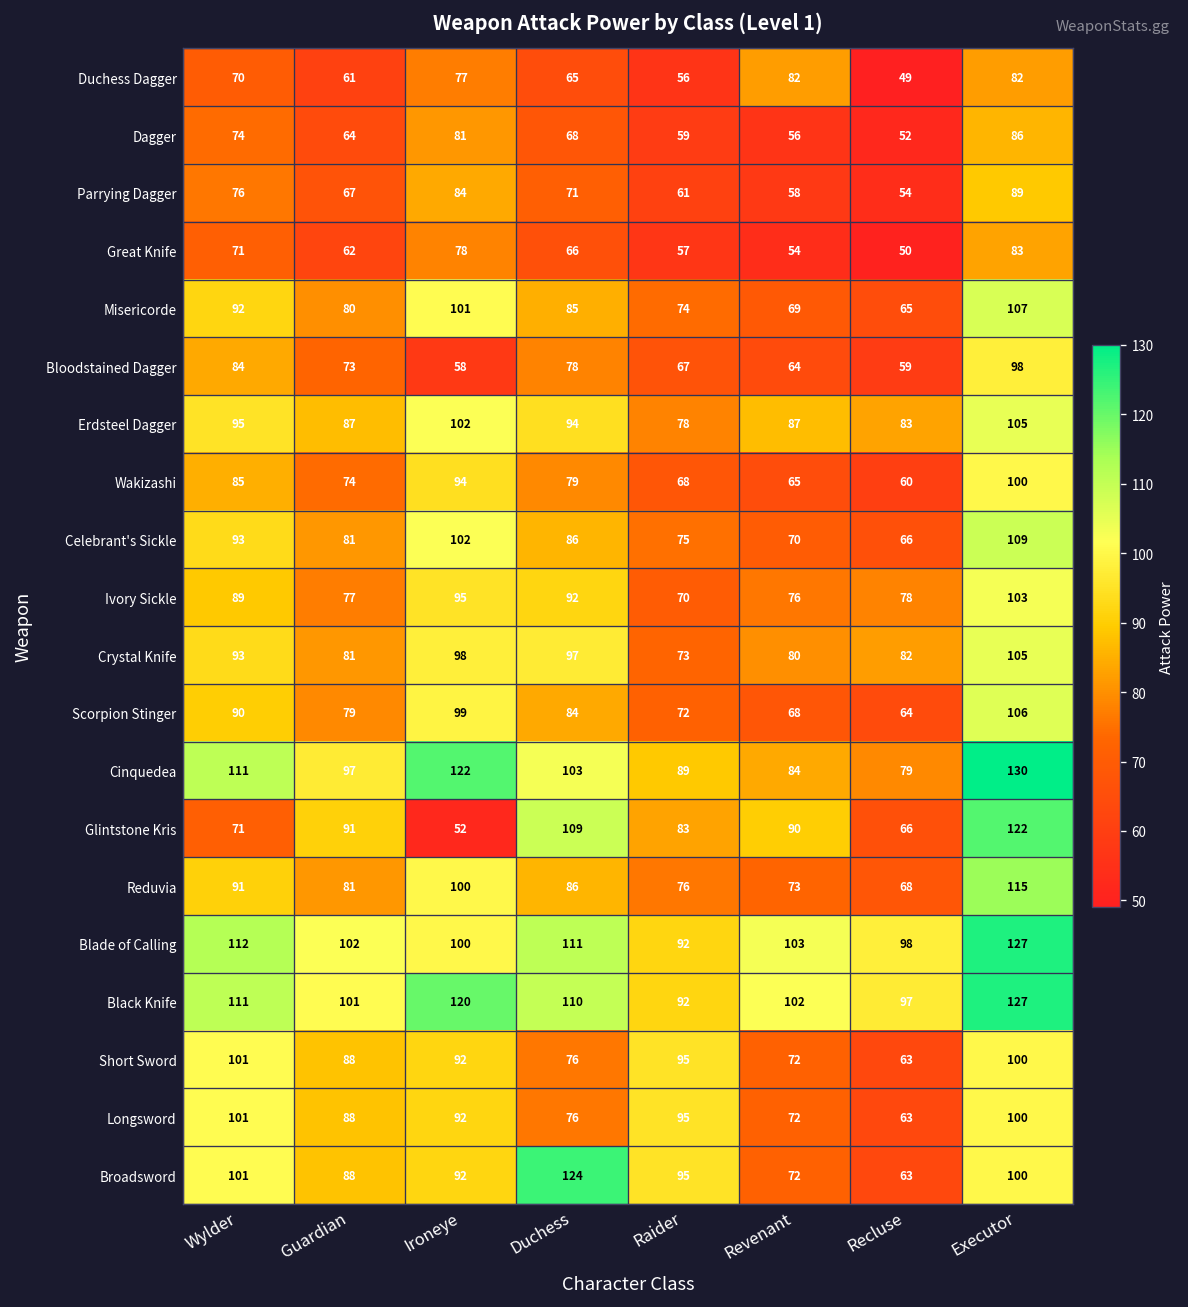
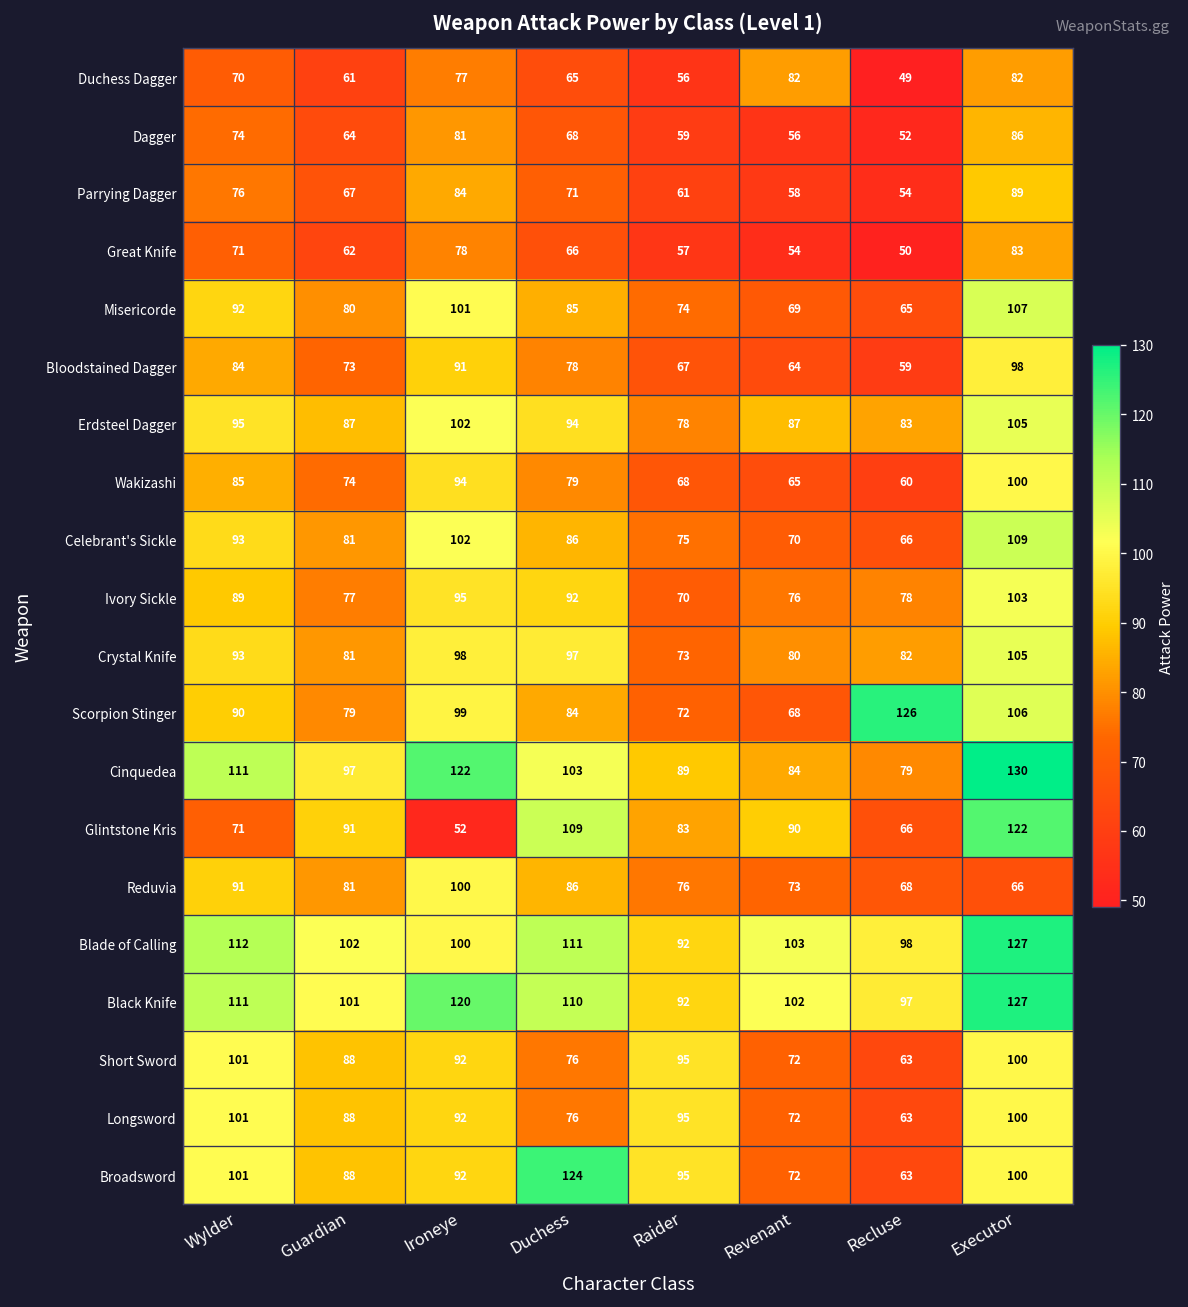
Bloodstained Dagger, Ironeye: 58 -> 91
Scorpion Stinger, Recluse: 64 -> 126
Reduvia, Executor: 115 -> 66
